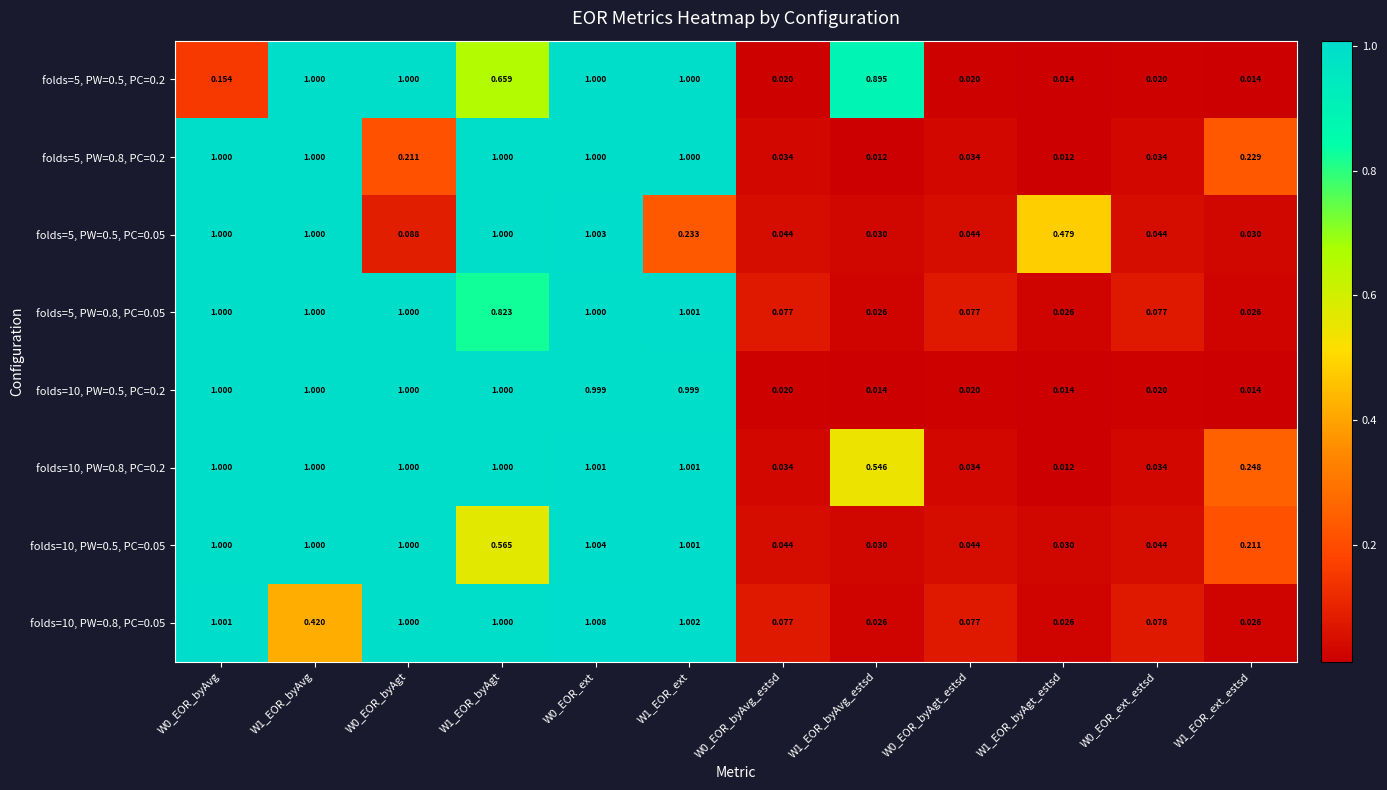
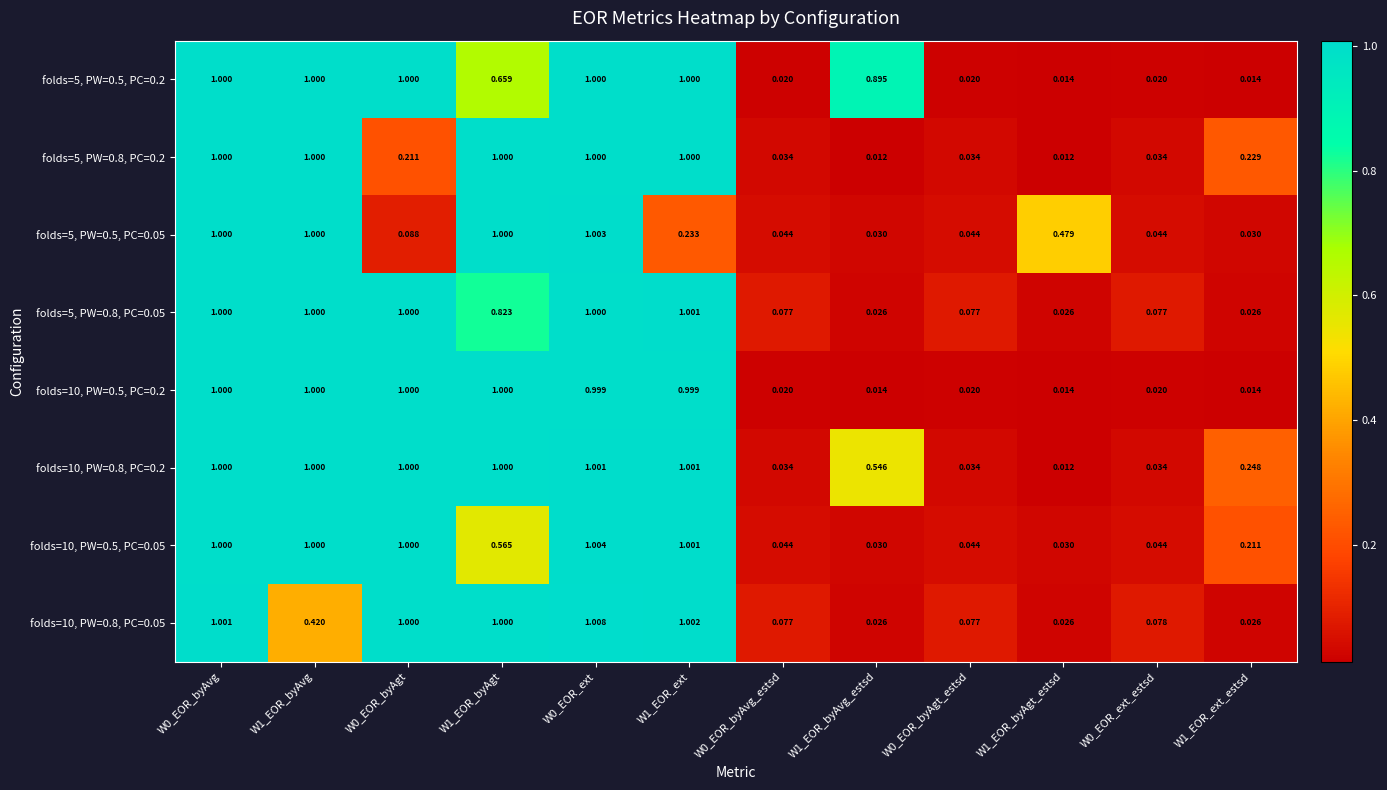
folds=5, PW=0.5, PC=0.2, W0_EOR_byAvg: 0.154 -> 1.000
